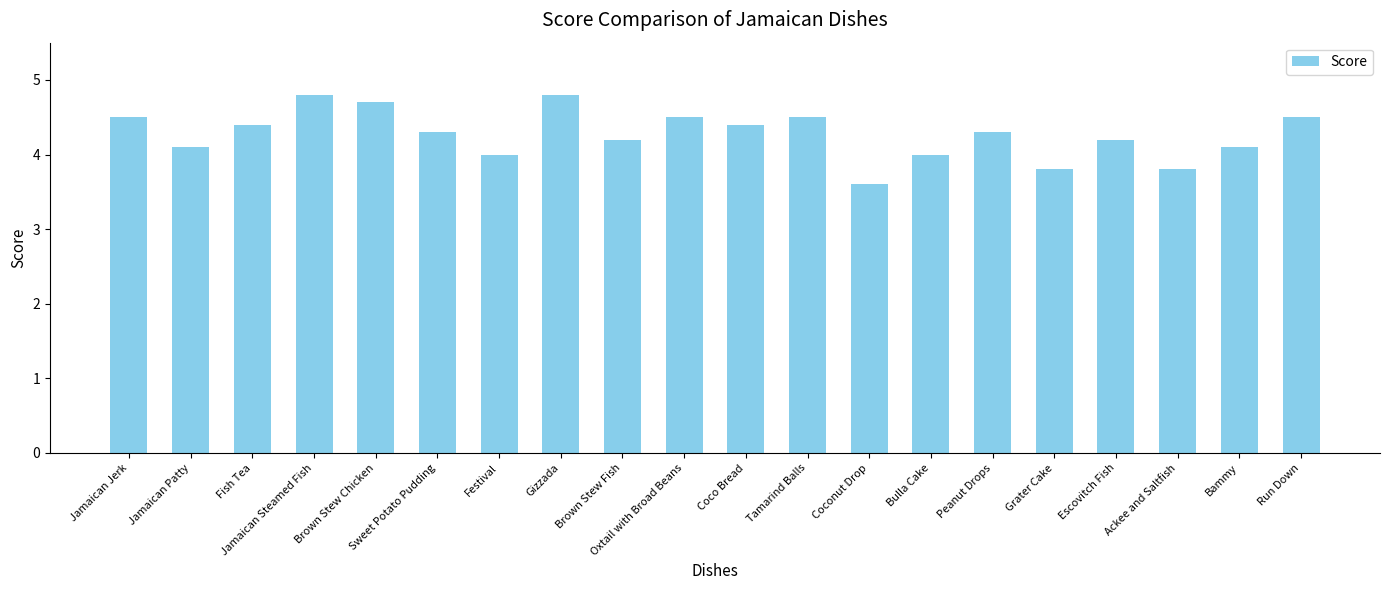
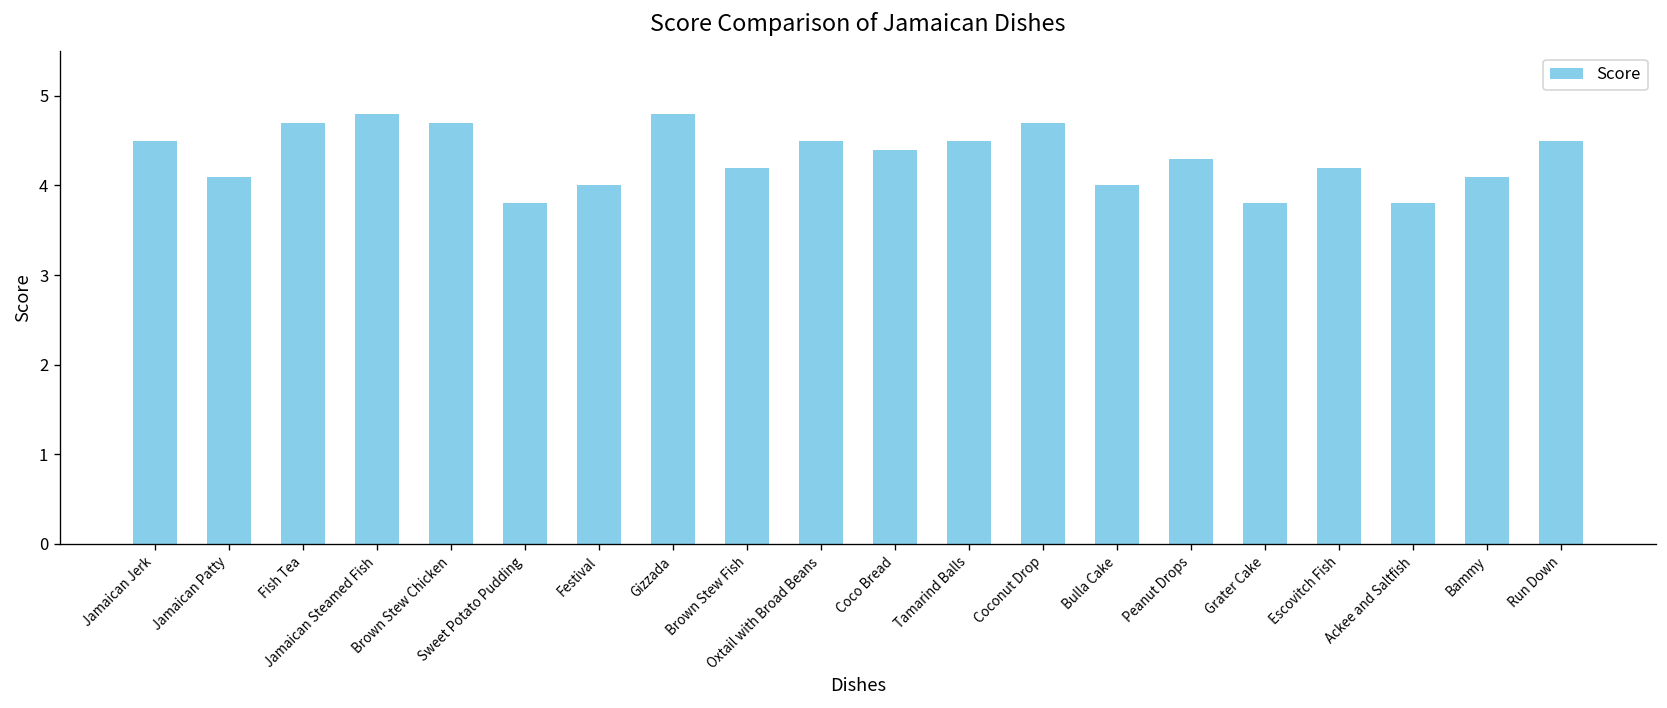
Fish Tea: 4.4 -> 4.7
Sweet Potato Pudding: 4.3 -> 3.8
Coconut Drop: 3.6 -> 4.7
